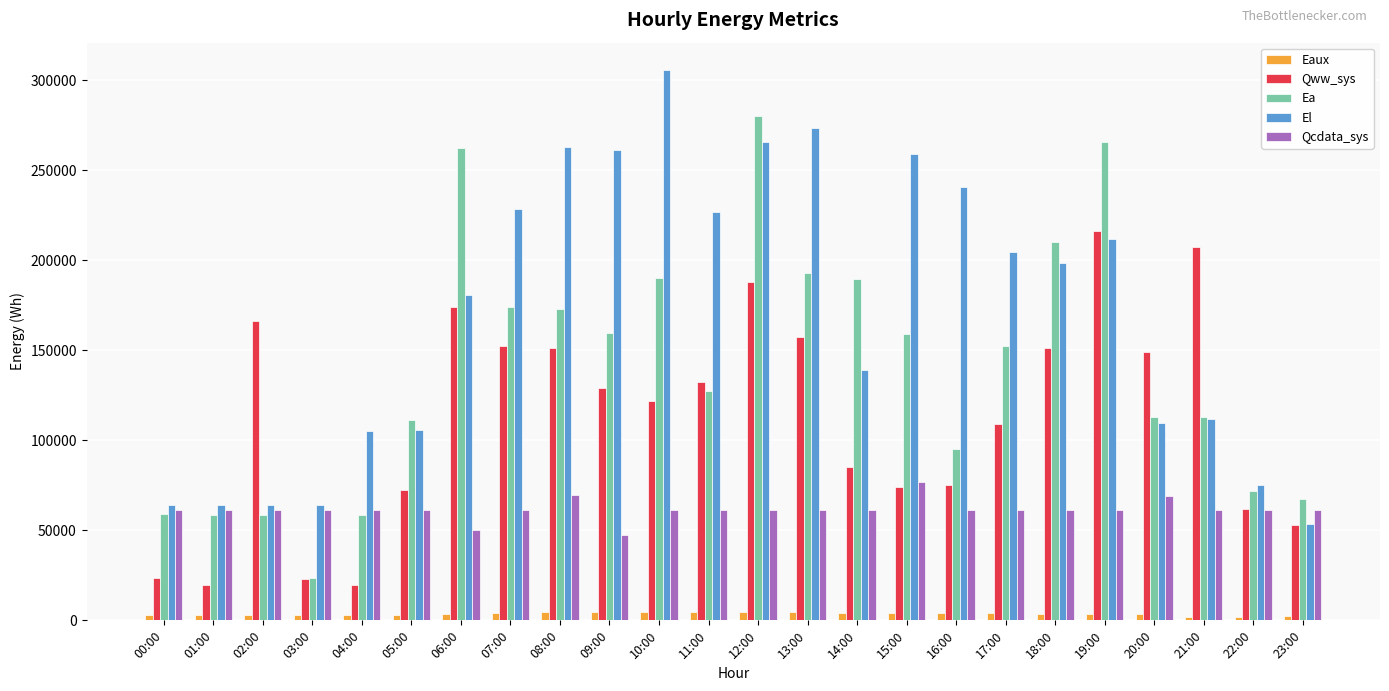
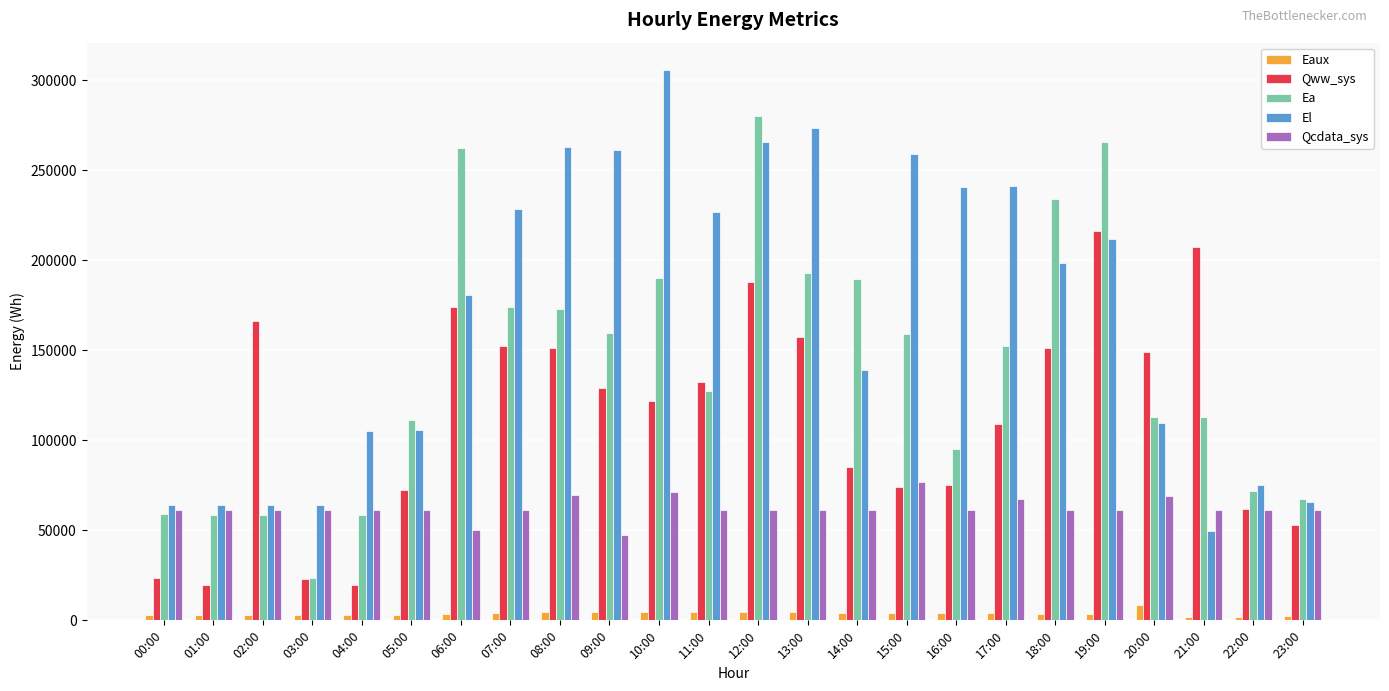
Qcdata_sys, 10:00: 61000 -> 71000
El, 17:00: 205000 -> 241000
Qcdata_sys, 17:00: 61000 -> 67000
Ea, 18:00: 210000 -> 234000
Eaux, 20:00: 3000 -> 8000
El, 21:00: 112000 -> 50000
El, 23:00: 53000 -> 66000
